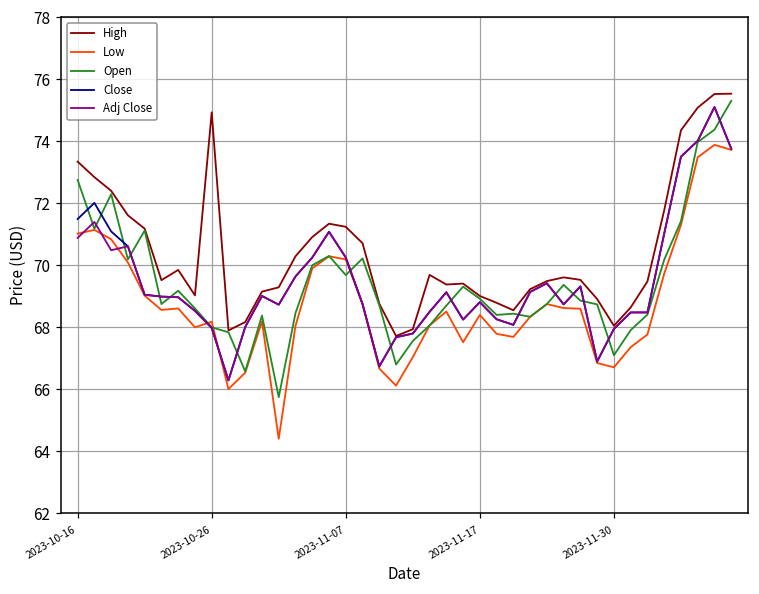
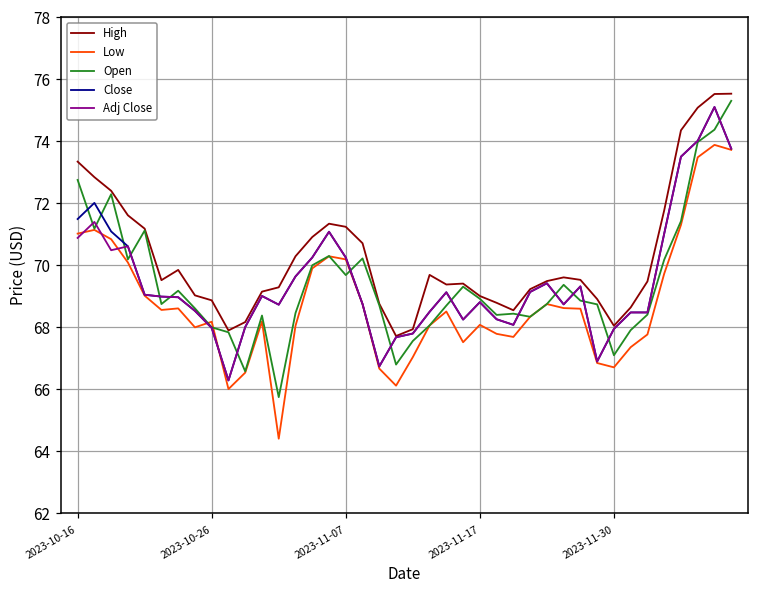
High, 2023-10-26: 74.9 -> 68.9
Low, 2023-11-17: 68.4 -> 68.1
